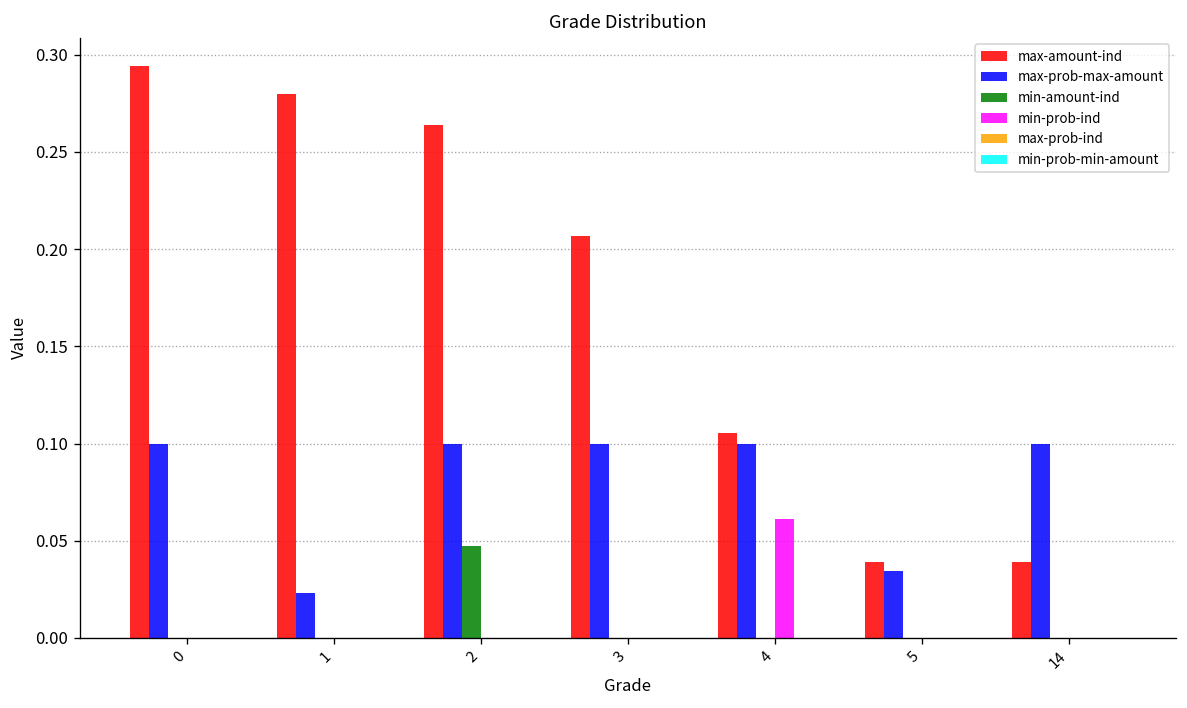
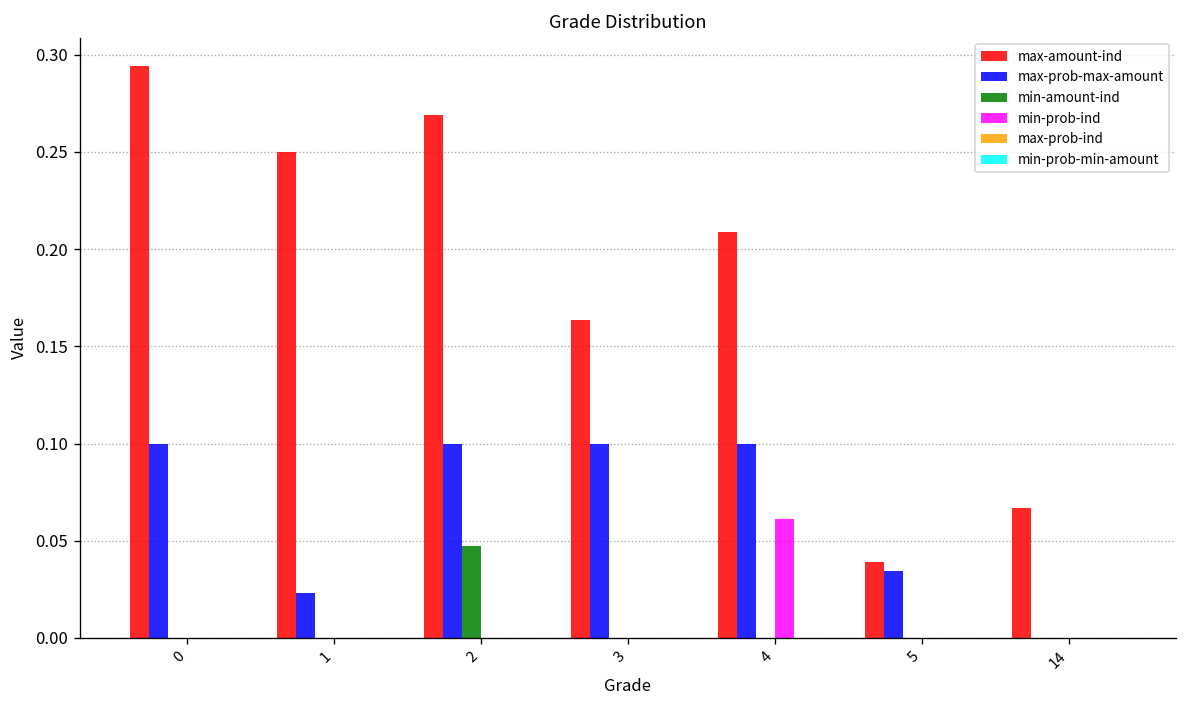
max-amount-ind, 1: 0.28 -> 0.25
max-amount-ind, 2: 0.264 -> 0.269
max-amount-ind, 3: 0.207 -> 0.164
max-amount-ind, 4: 0.105 -> 0.209
max-amount-ind, 14: 0.039 -> 0.067
max-prob-max-amount, 14: 0.1 -> 0.0
